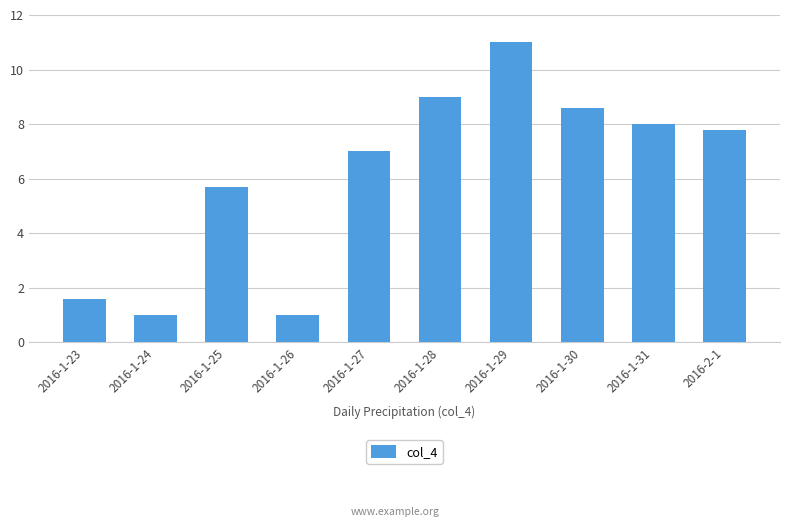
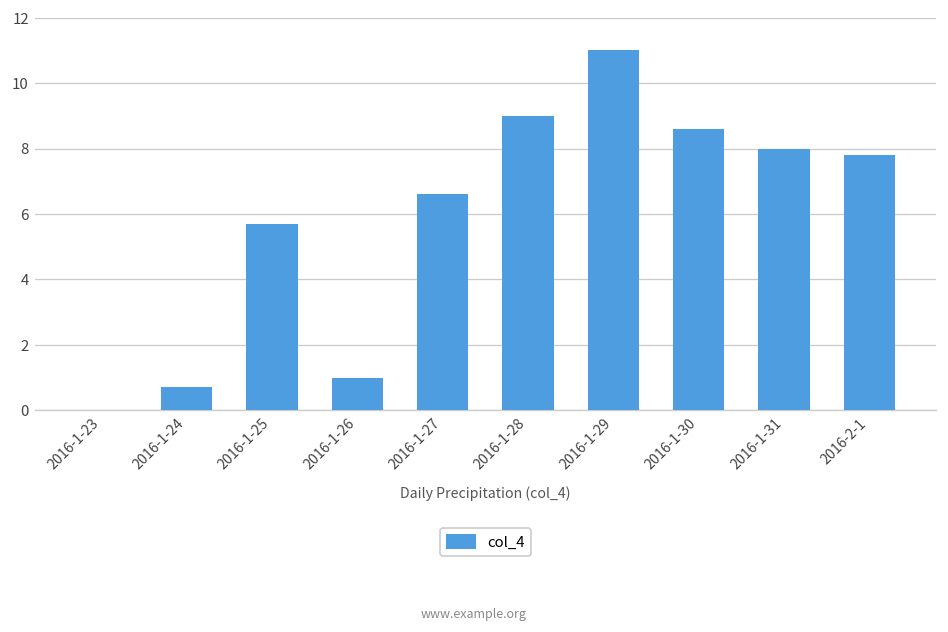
2016-1-23: 1.6 -> 0.0
2016-1-24: 1.0 -> 0.7
2016-1-27: 7.0 -> 6.6
